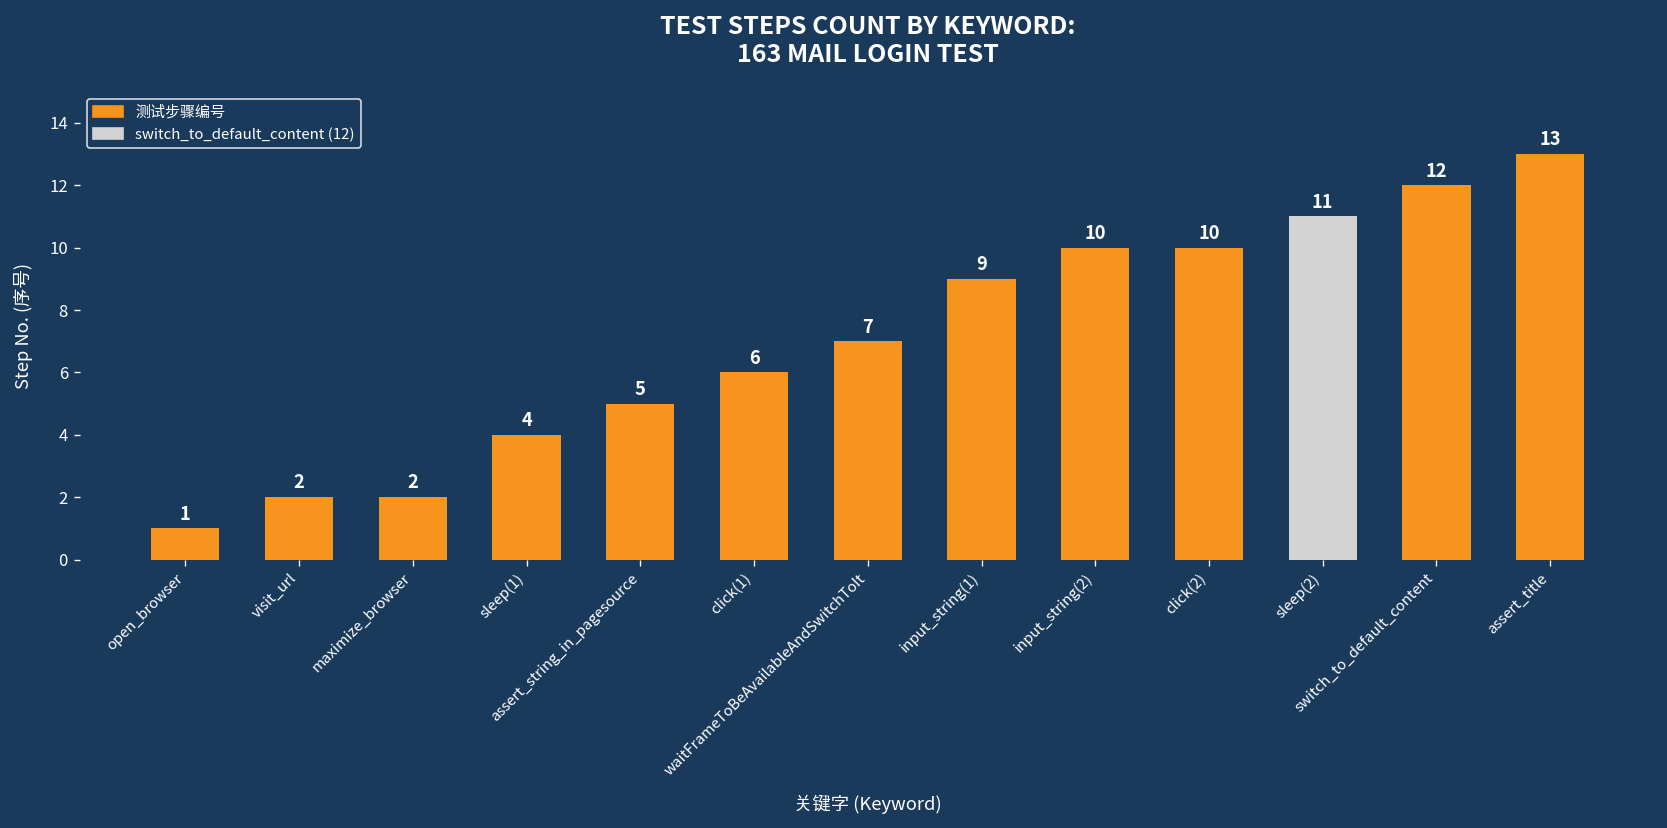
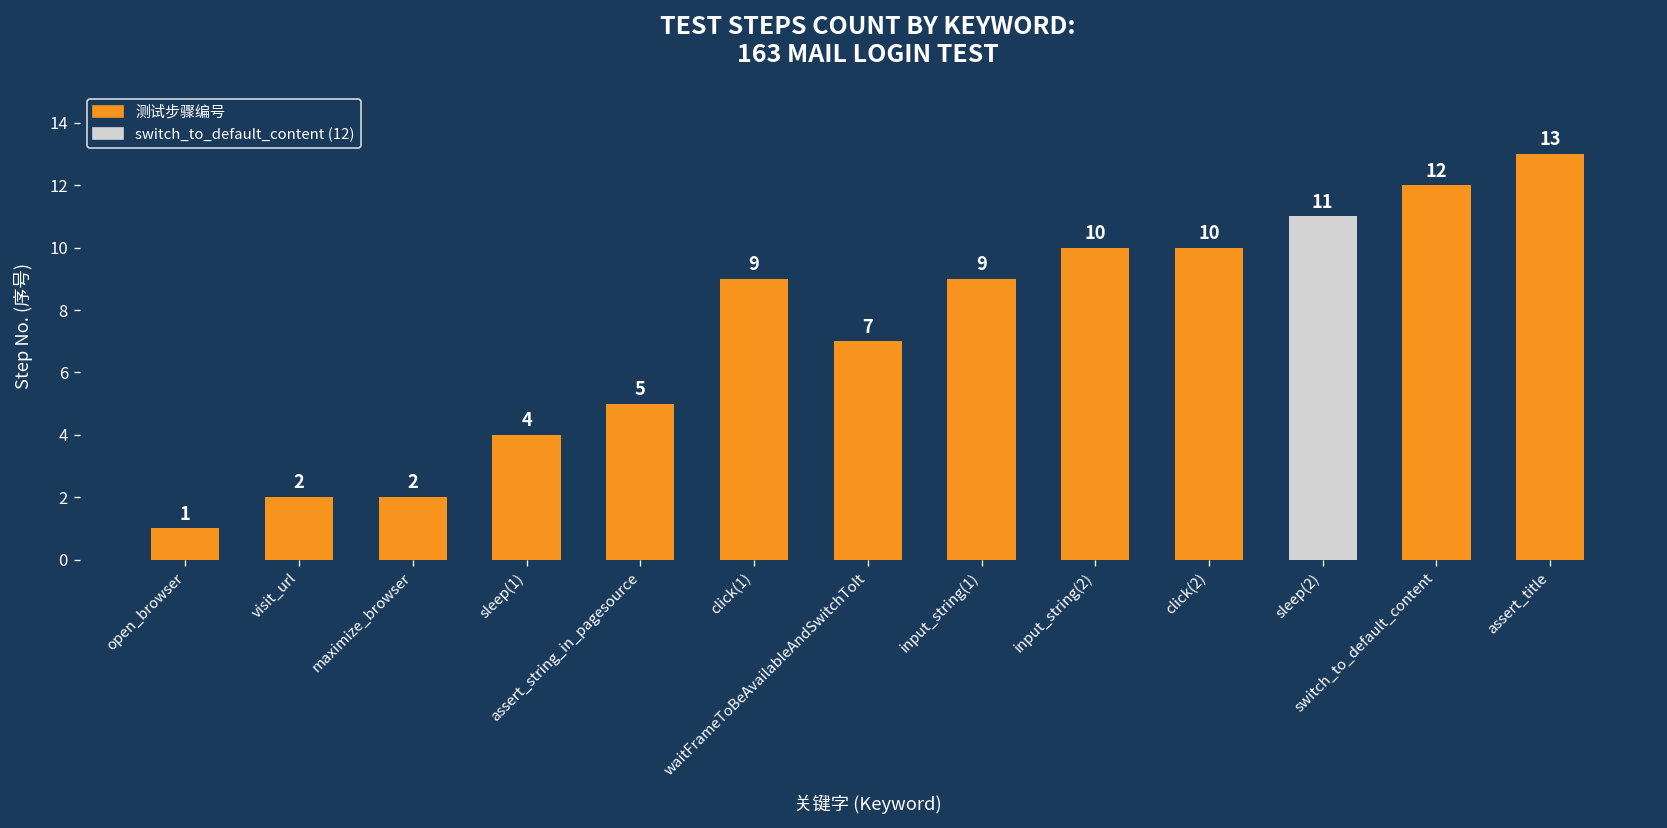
click(1): 6 -> 9
